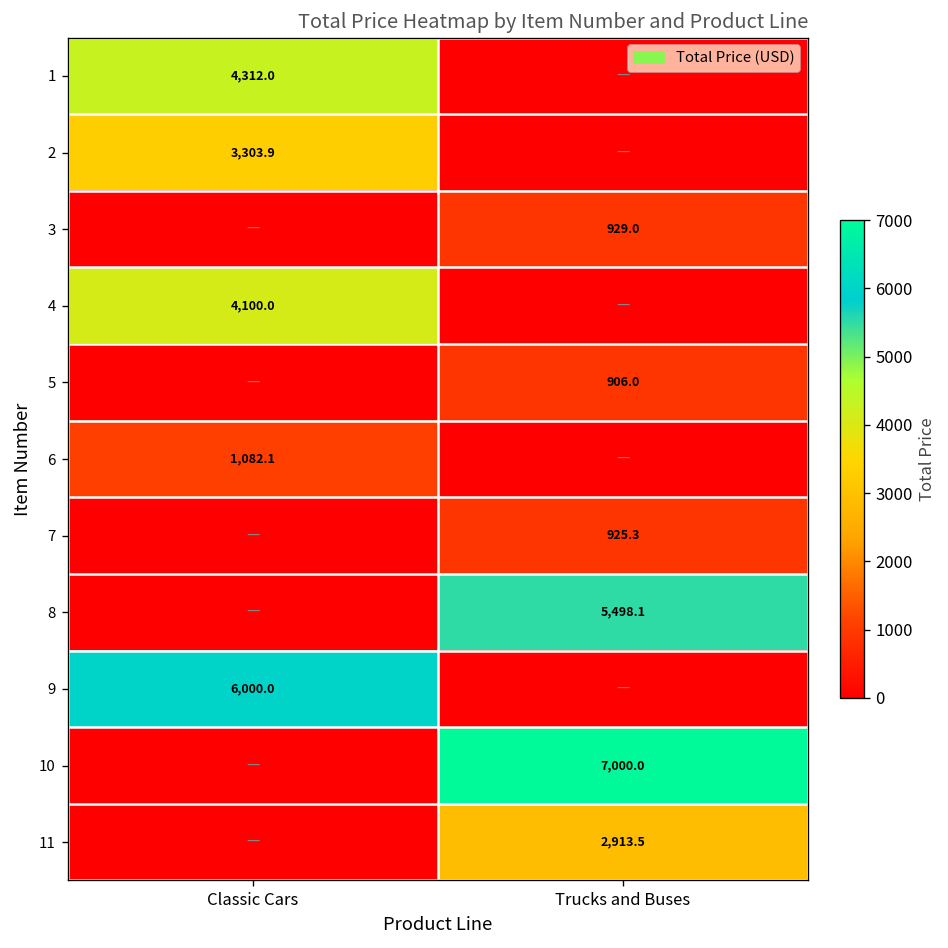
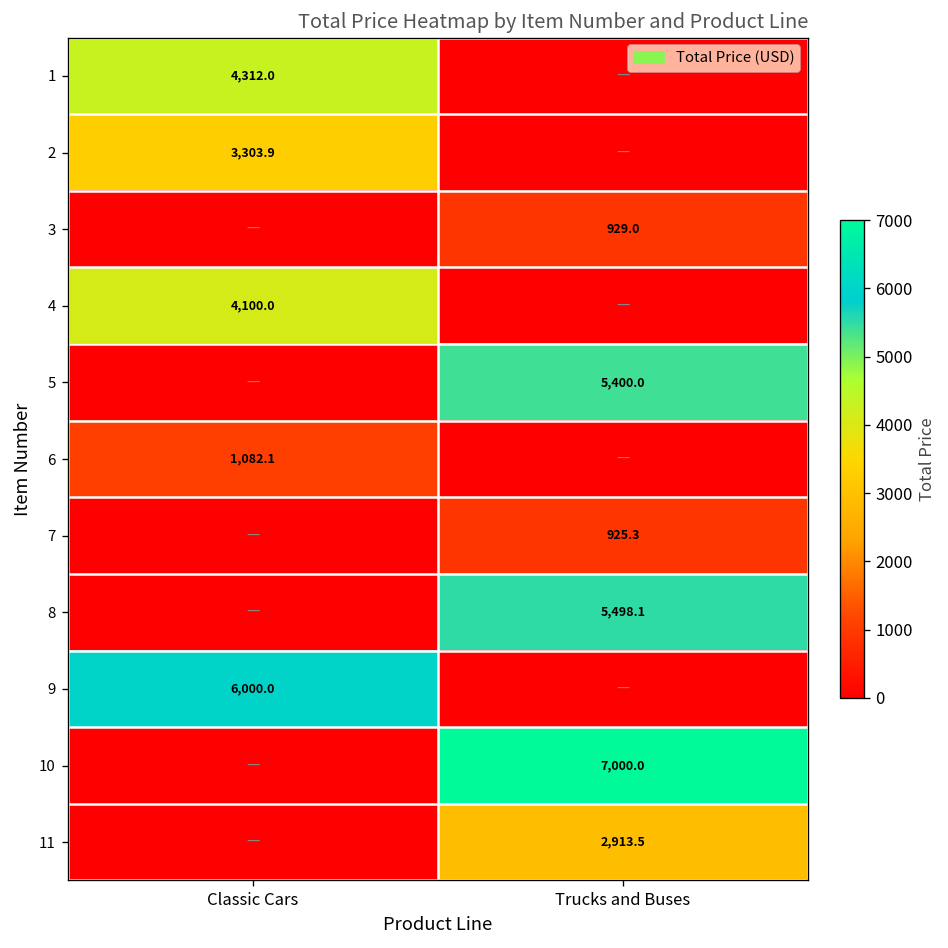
5, Trucks and Buses: 906.0 -> 5,400.0
